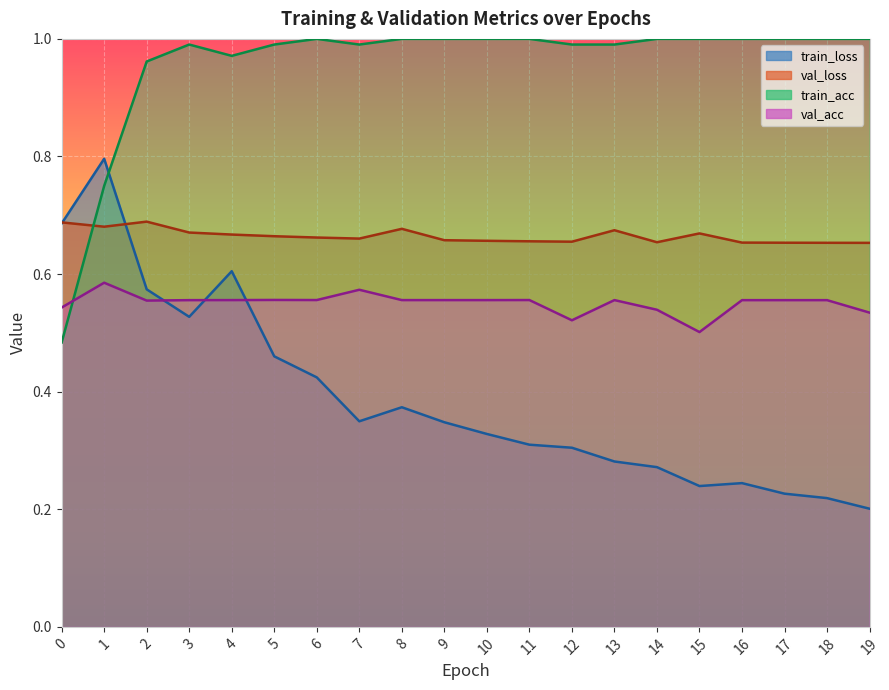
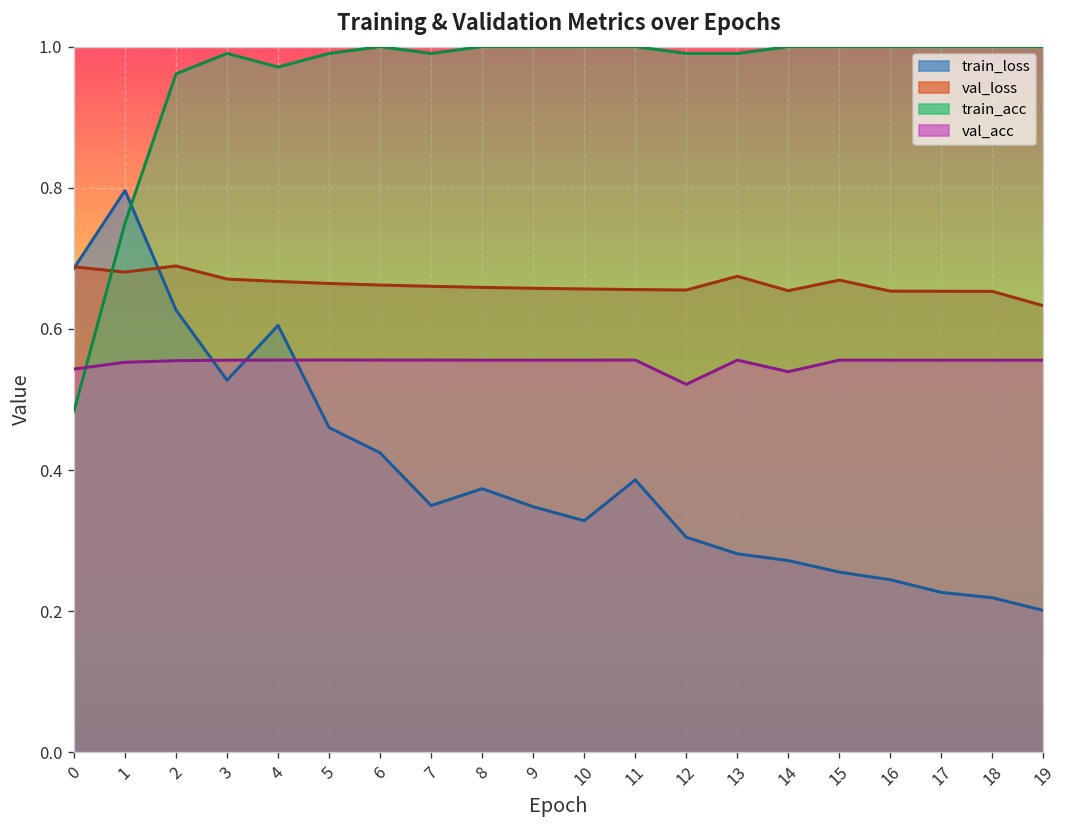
val_acc, 1: 0.59 -> 0.55
train_loss, 2: 0.57 -> 0.63
val_acc, 7: 0.57 -> 0.56
val_loss, 8: 0.68 -> 0.66
train_loss, 11: 0.31 -> 0.39
train_loss, 15: 0.24 -> 0.26
val_acc, 15: 0.50 -> 0.56
val_loss, 19: 0.65 -> 0.63
val_acc, 19: 0.53 -> 0.56
